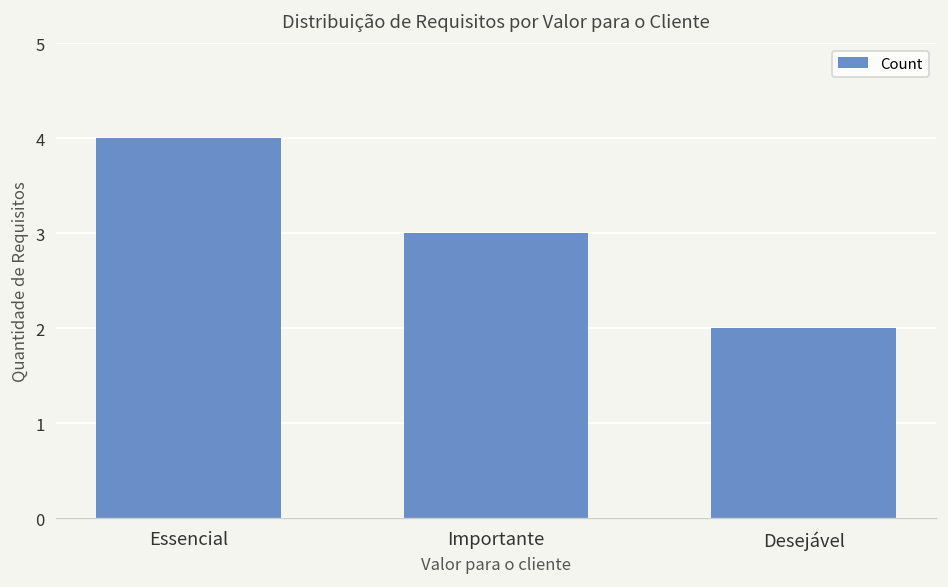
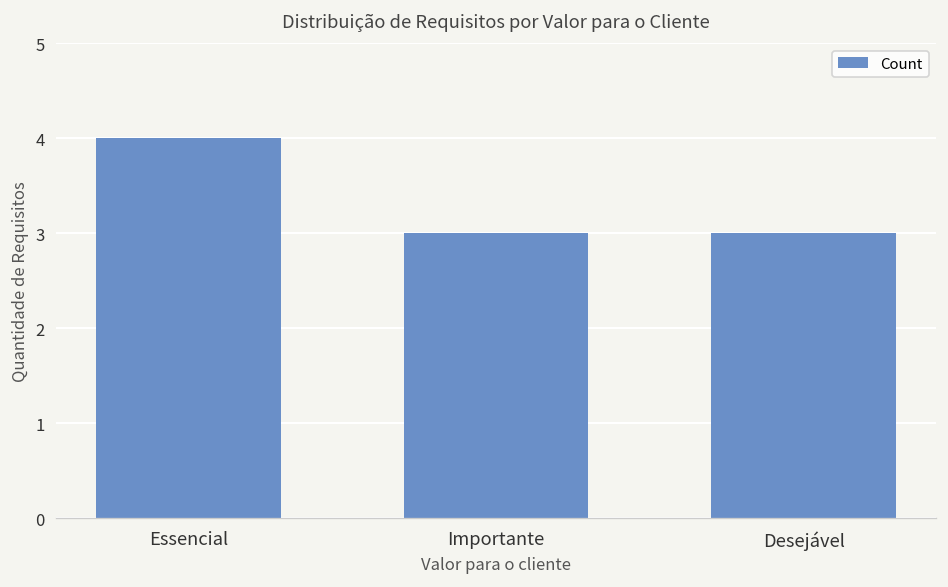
Desejável: 2 -> 3
